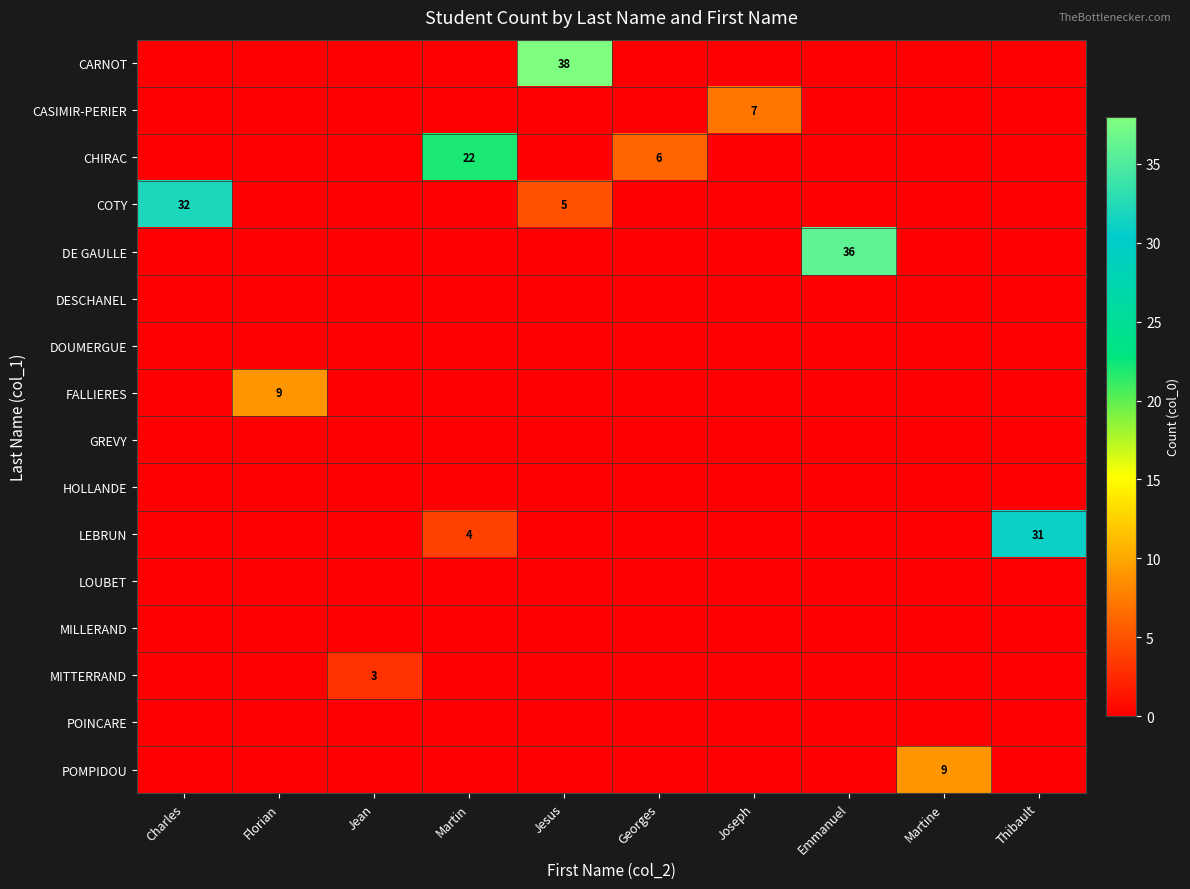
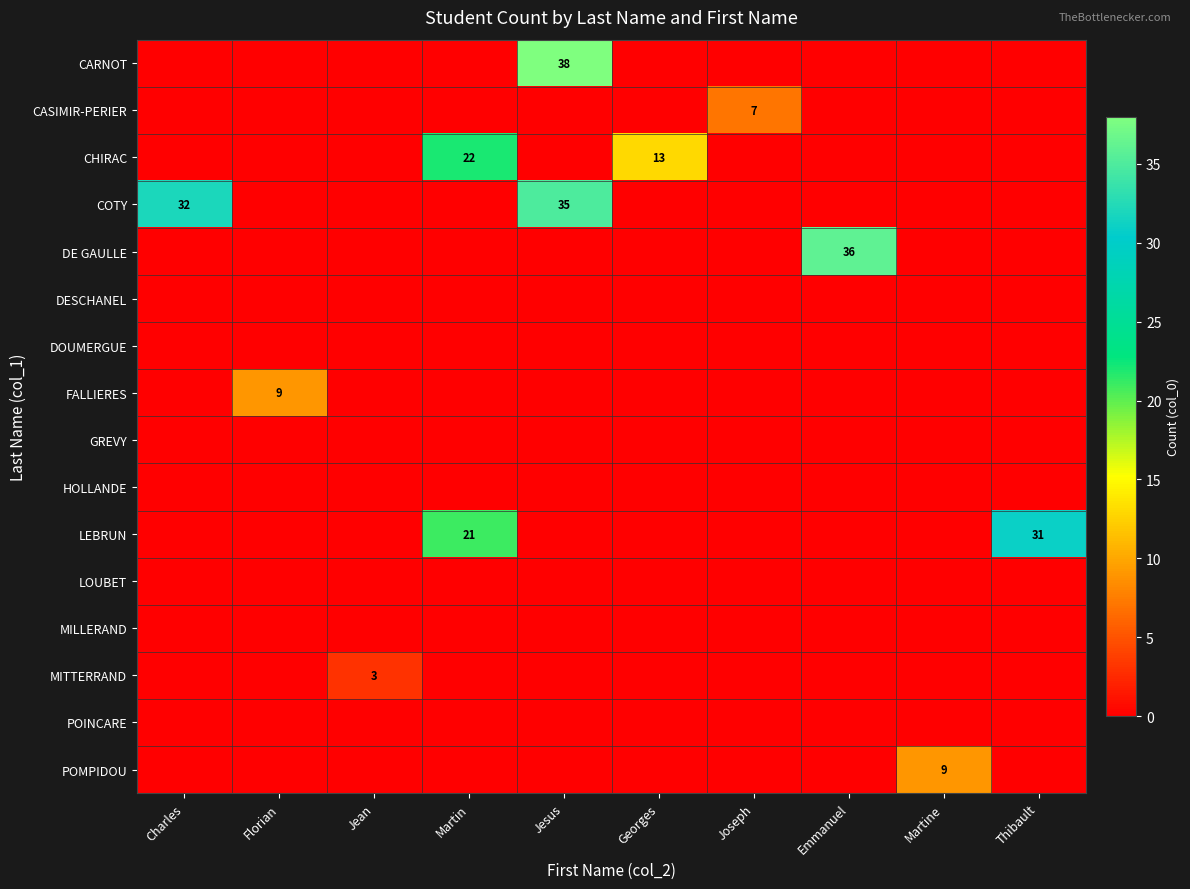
CHIRAC, Georges: 6 -> 13
COTY, Jesus: 5 -> 35
LEBRUN, Martin: 4 -> 21
